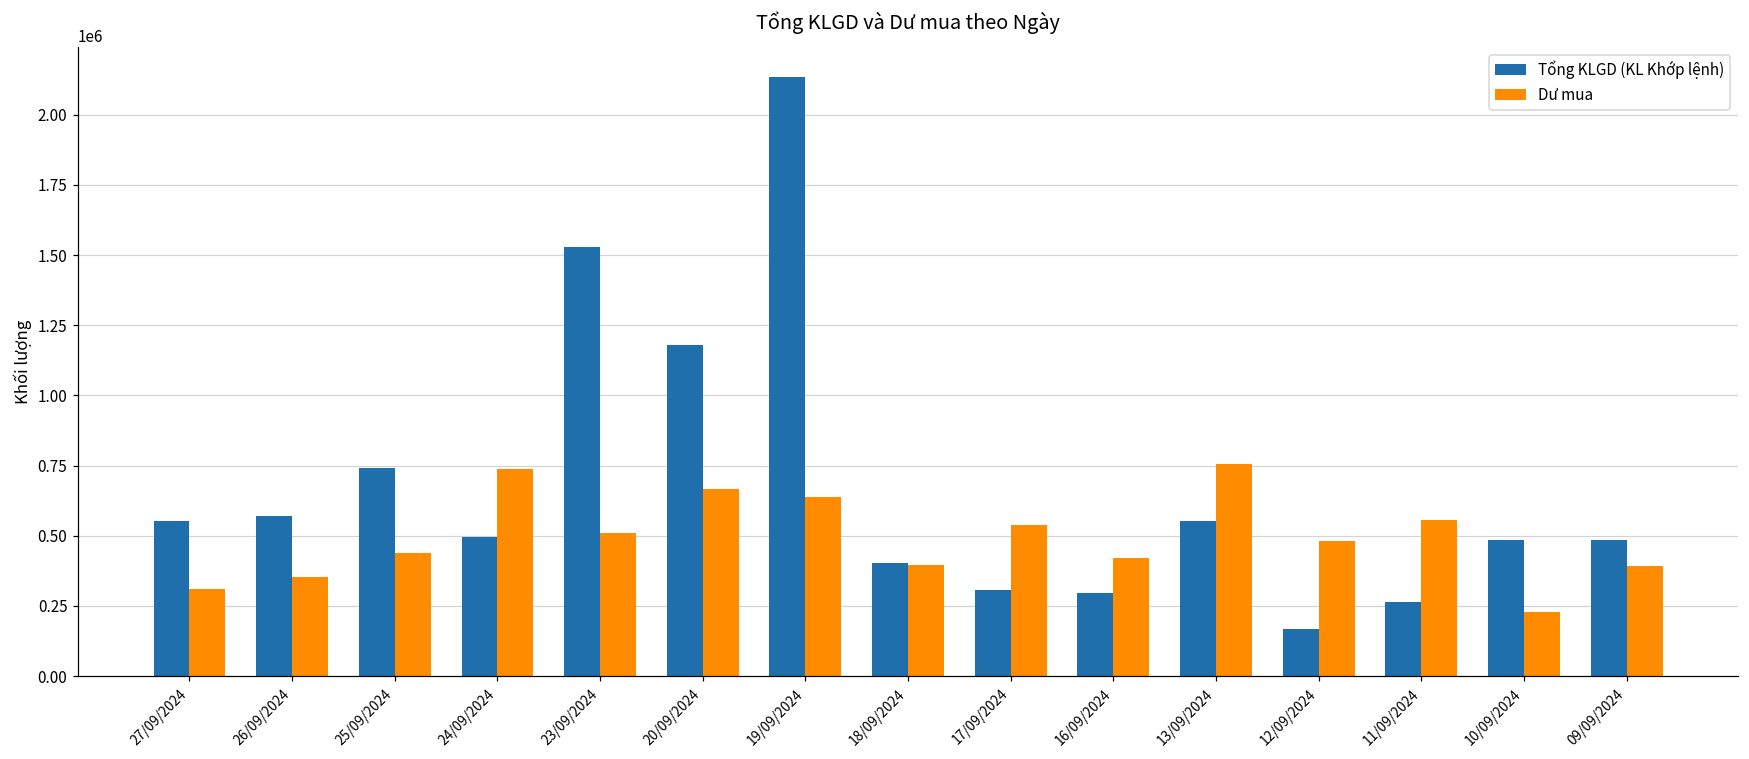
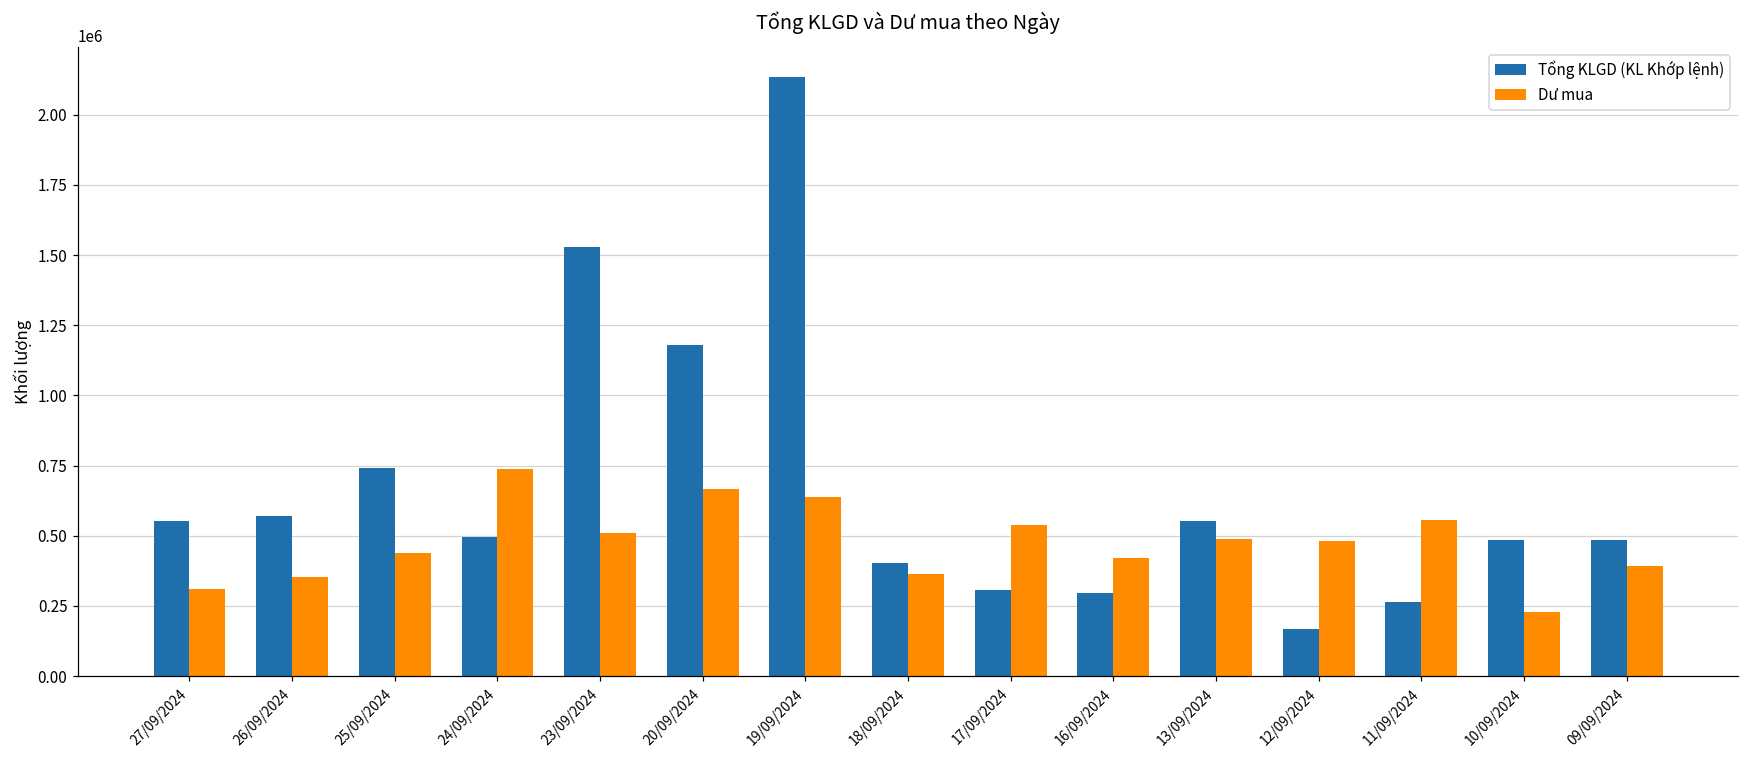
Dư mua, 18/09/2024: 400000 -> 360000
Dư mua, 13/09/2024: 750000 -> 490000
